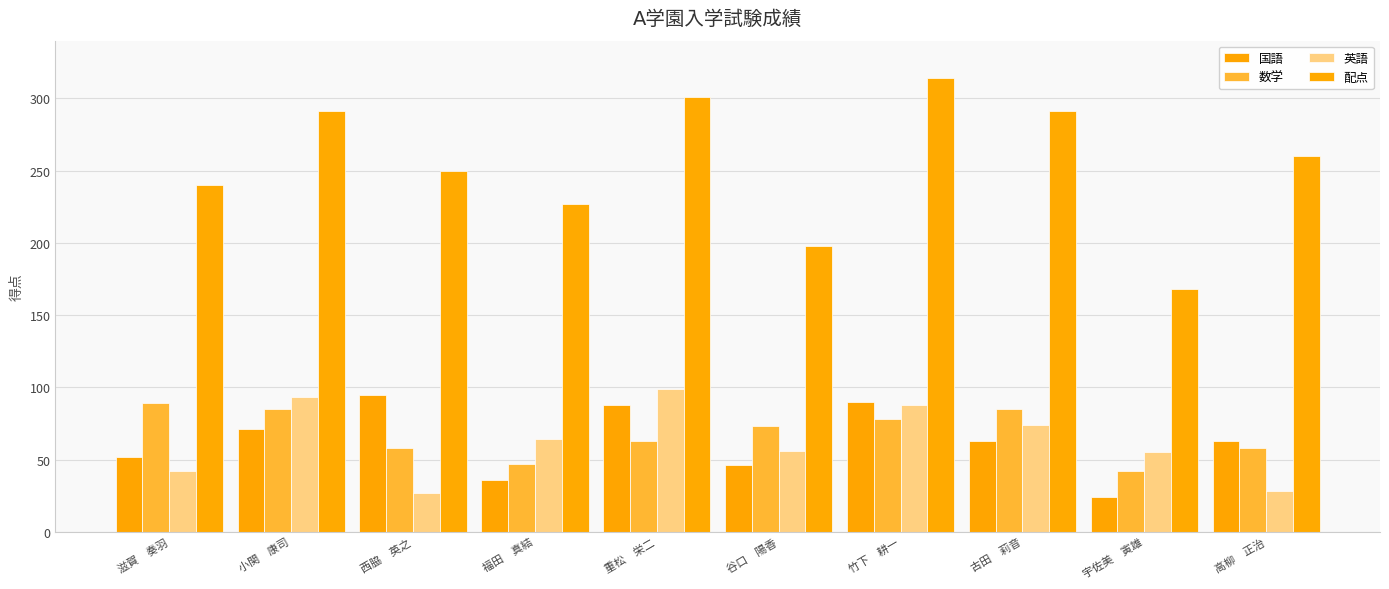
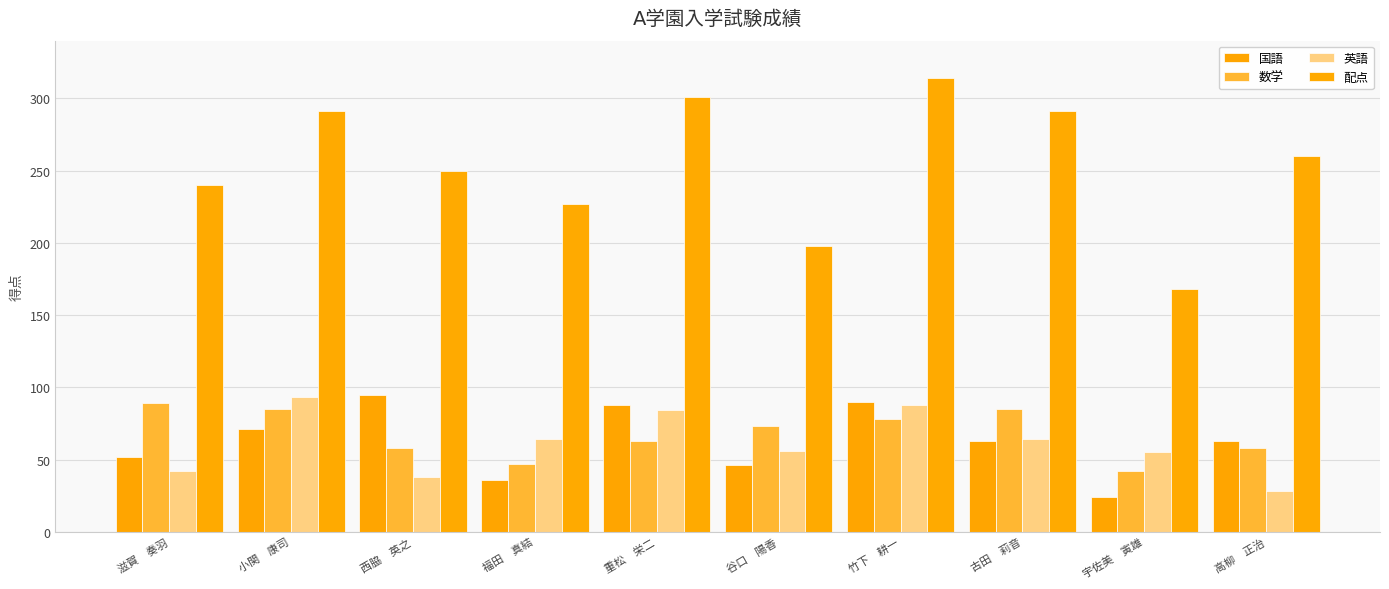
英語, 西脇 英之: 27 -> 38
英語, 重松 栄二: 99 -> 84
英語, 古田 莉音: 74 -> 64
